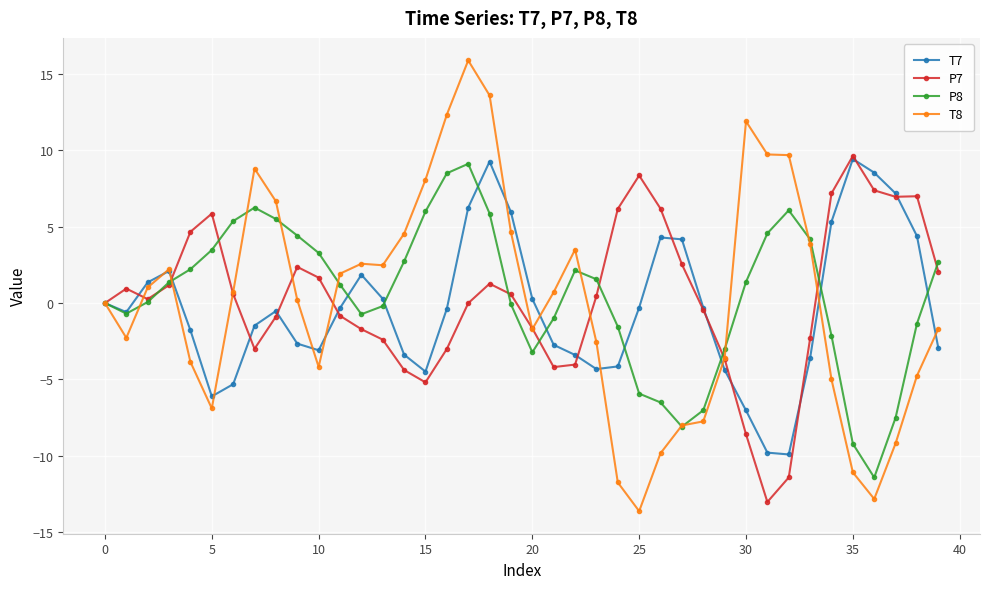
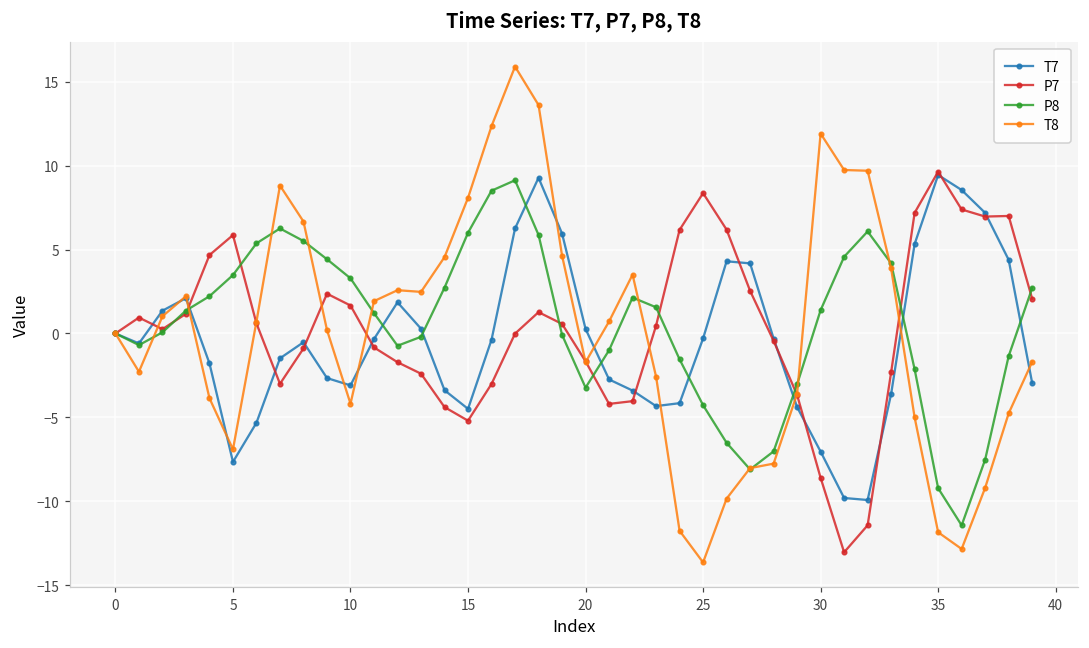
T7, 5: -6.1 -> -7.6
P8, 25: -5.9 -> -4.3
T8, 35: -11.1 -> -11.8
